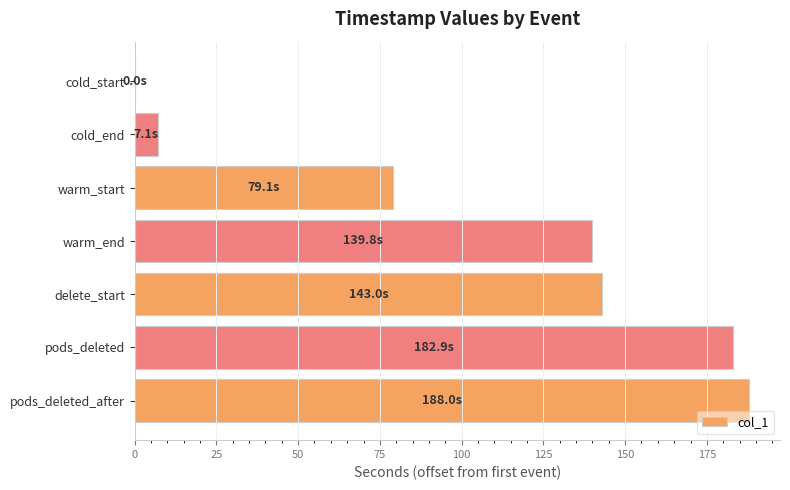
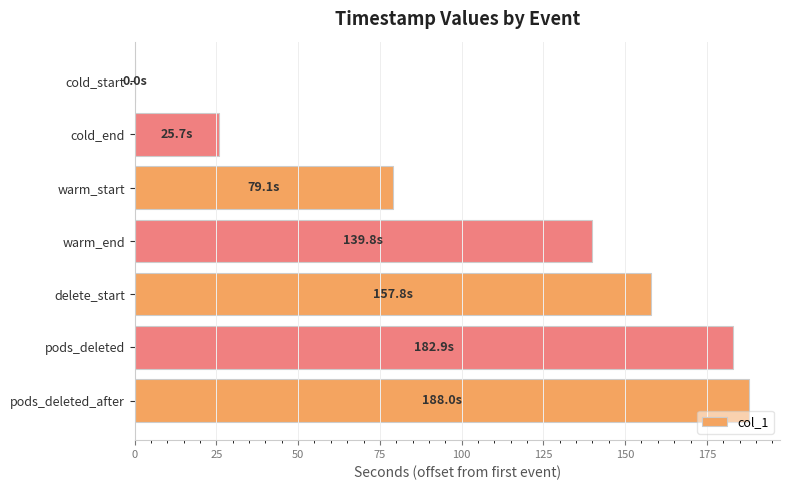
cold_end: 7.1s -> 25.7s
delete_start: 143.0s -> 157.8s
